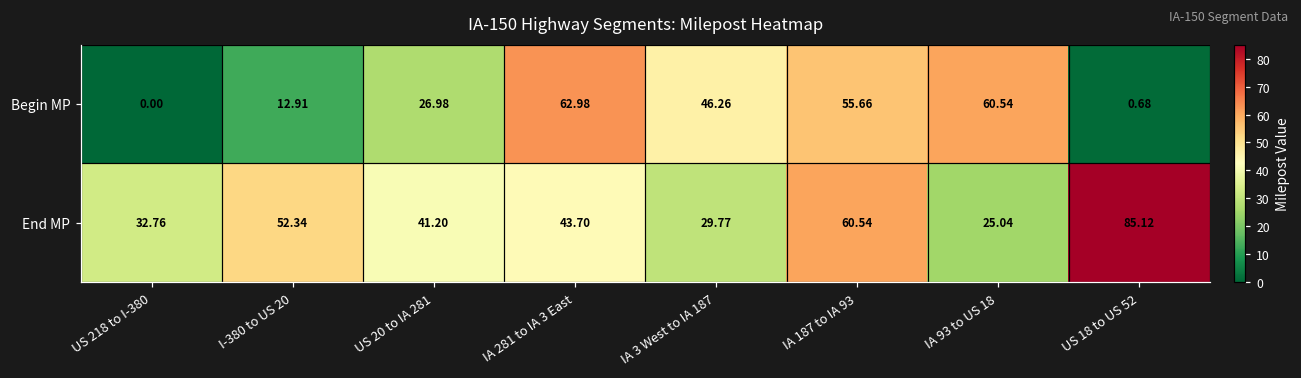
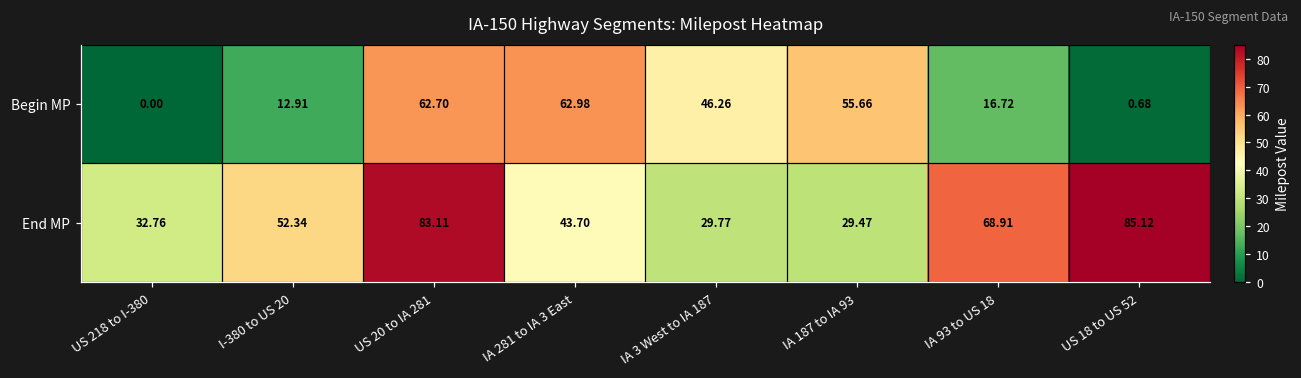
Begin MP, US 20 to IA 281: 26.98 -> 62.70
Begin MP, IA 93 to US 18: 60.54 -> 16.72
End MP, US 20 to IA 281: 41.20 -> 83.11
End MP, IA 187 to IA 93: 60.54 -> 29.47
End MP, IA 93 to US 18: 25.04 -> 68.91
